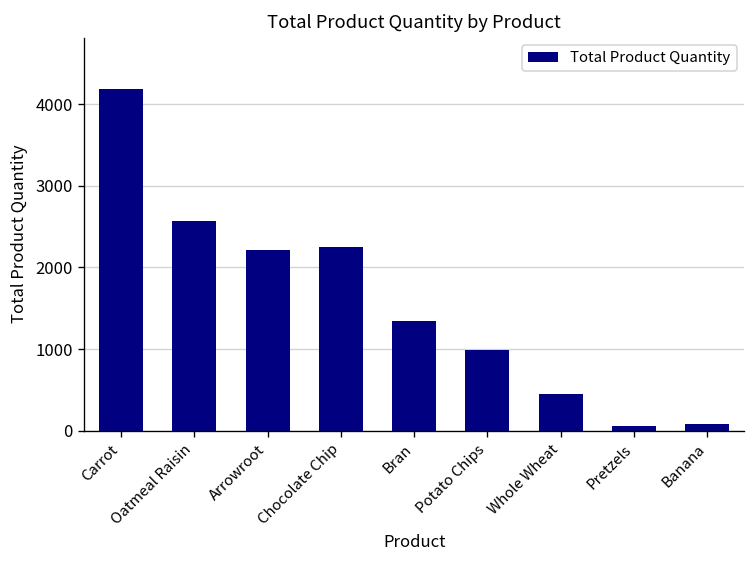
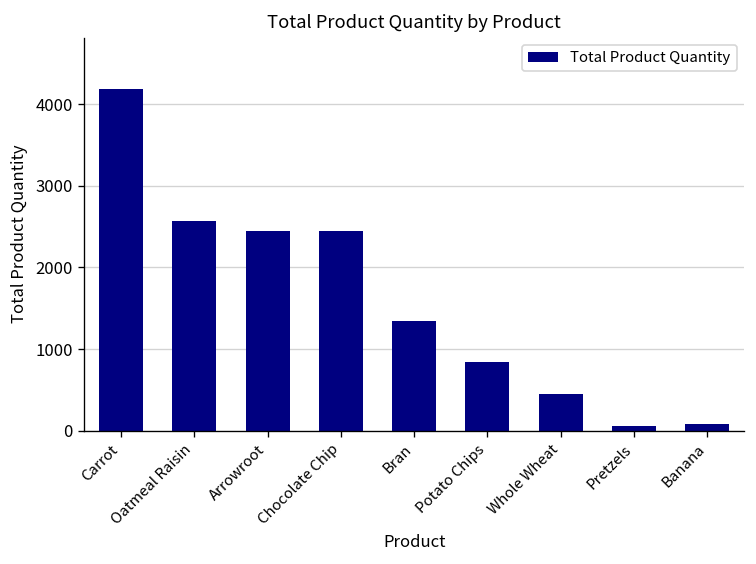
Arrowroot: 2200 -> 2400
Chocolate Chip: 2200 -> 2400
Potato Chips: 1000 -> 800
